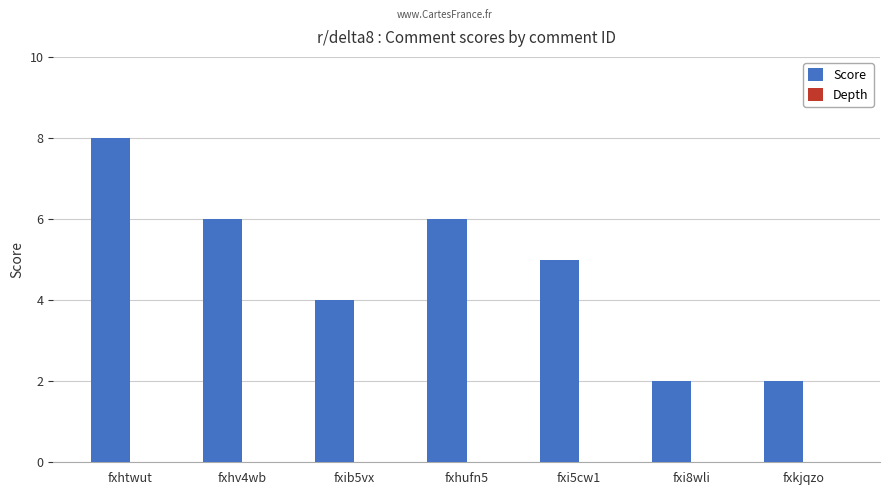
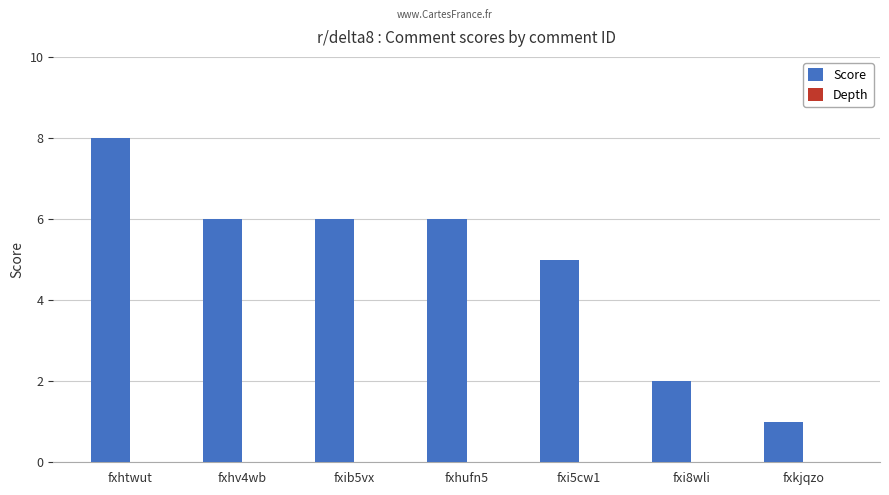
Score, fxib5vx: 4 -> 6
Score, fxkjqzo: 2 -> 1
